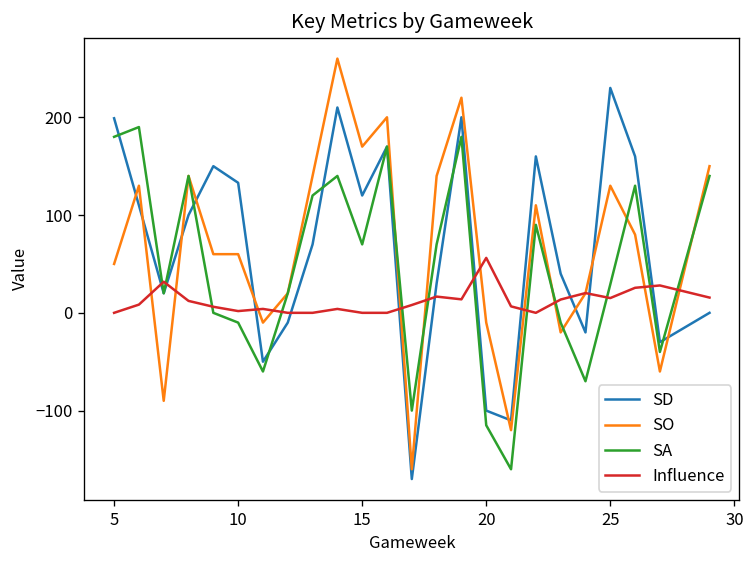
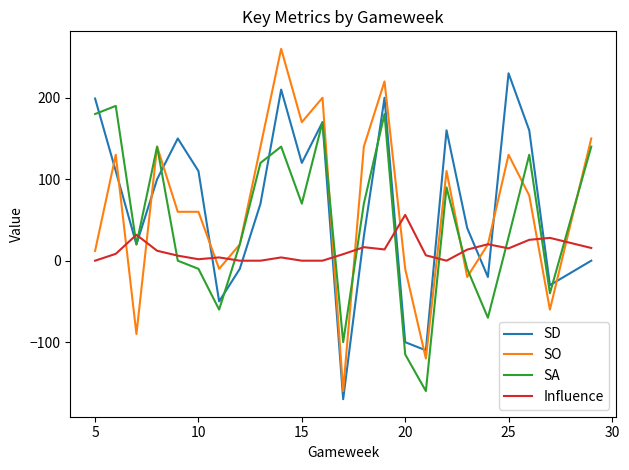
SO, 5: 50 -> 10
SD, 10: 130 -> 110
